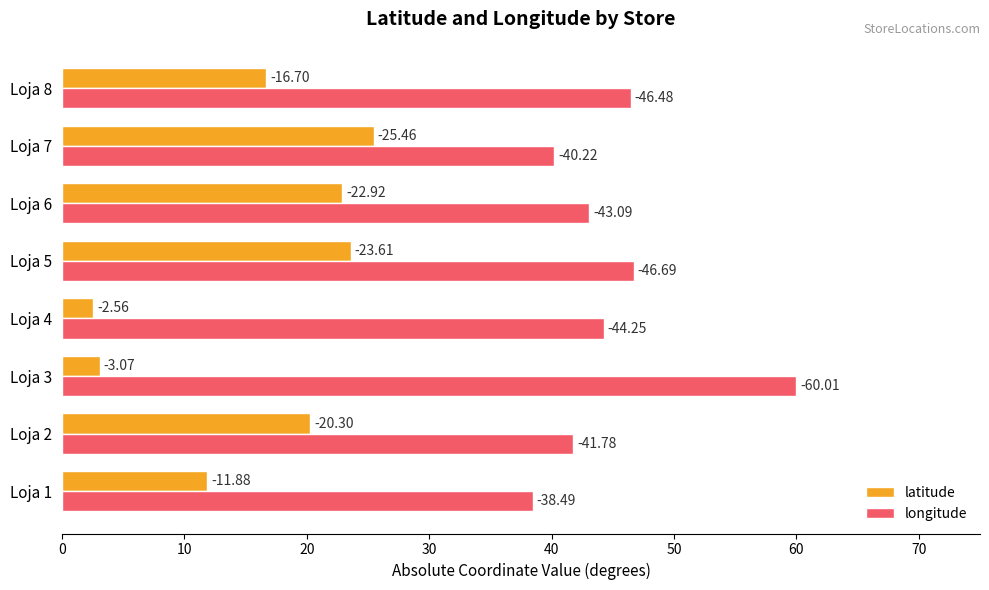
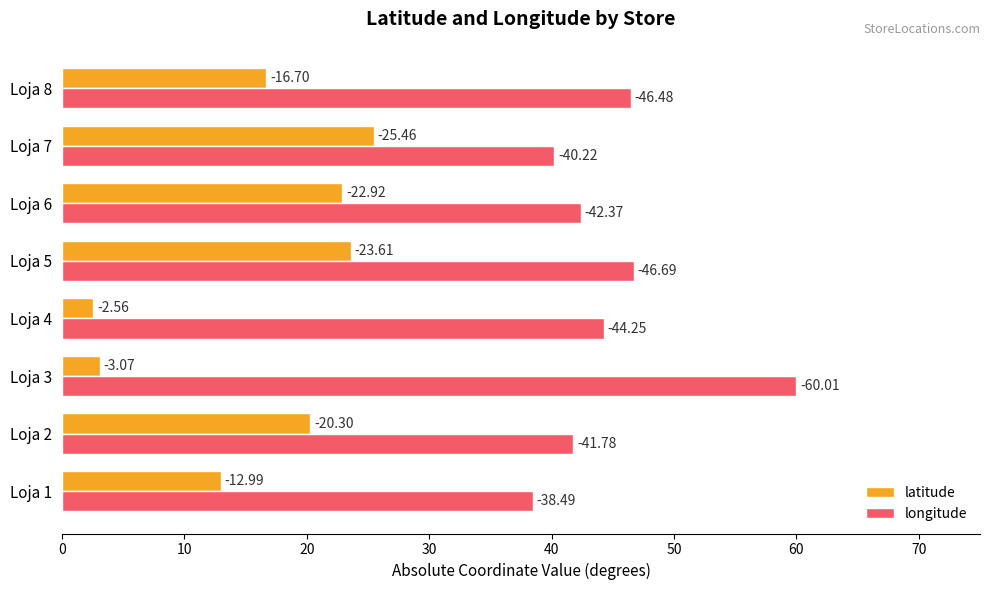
longitude, Loja 6: -43.09 -> -42.37
latitude, Loja 1: -11.88 -> -12.99
